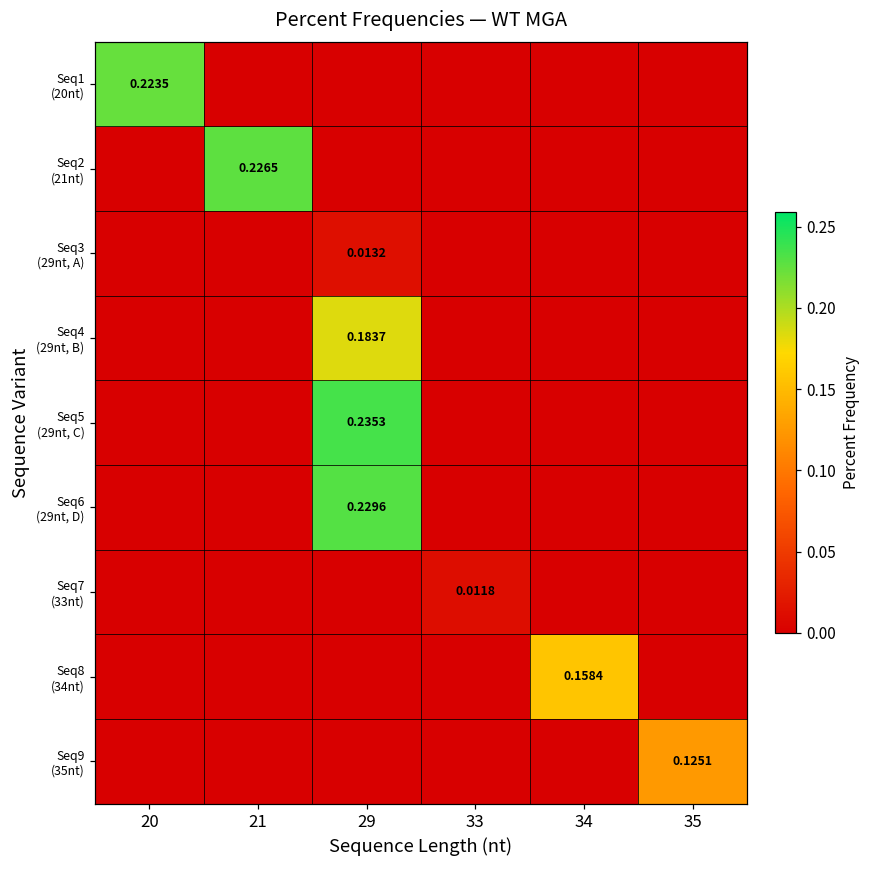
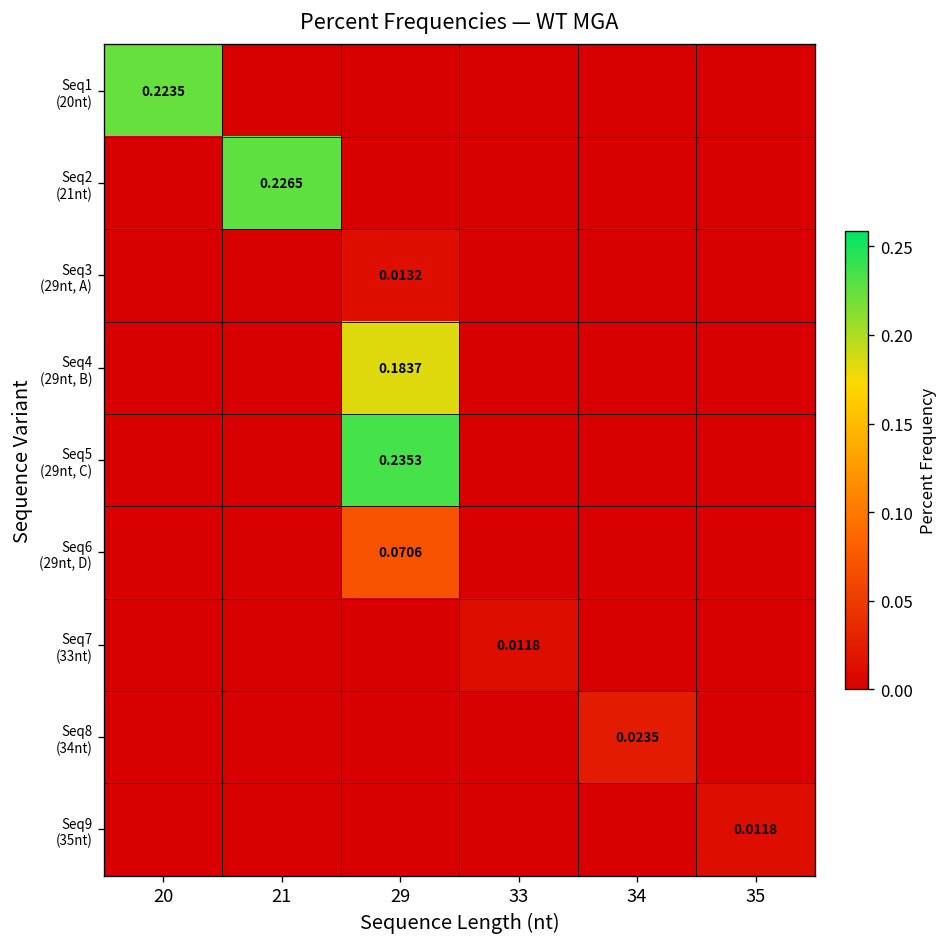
Seq6 (29nt, D), 29: 0.2296 -> 0.0706
Seq8 (34nt), 34: 0.1584 -> 0.0235
Seq9 (35nt), 35: 0.1251 -> 0.0118
